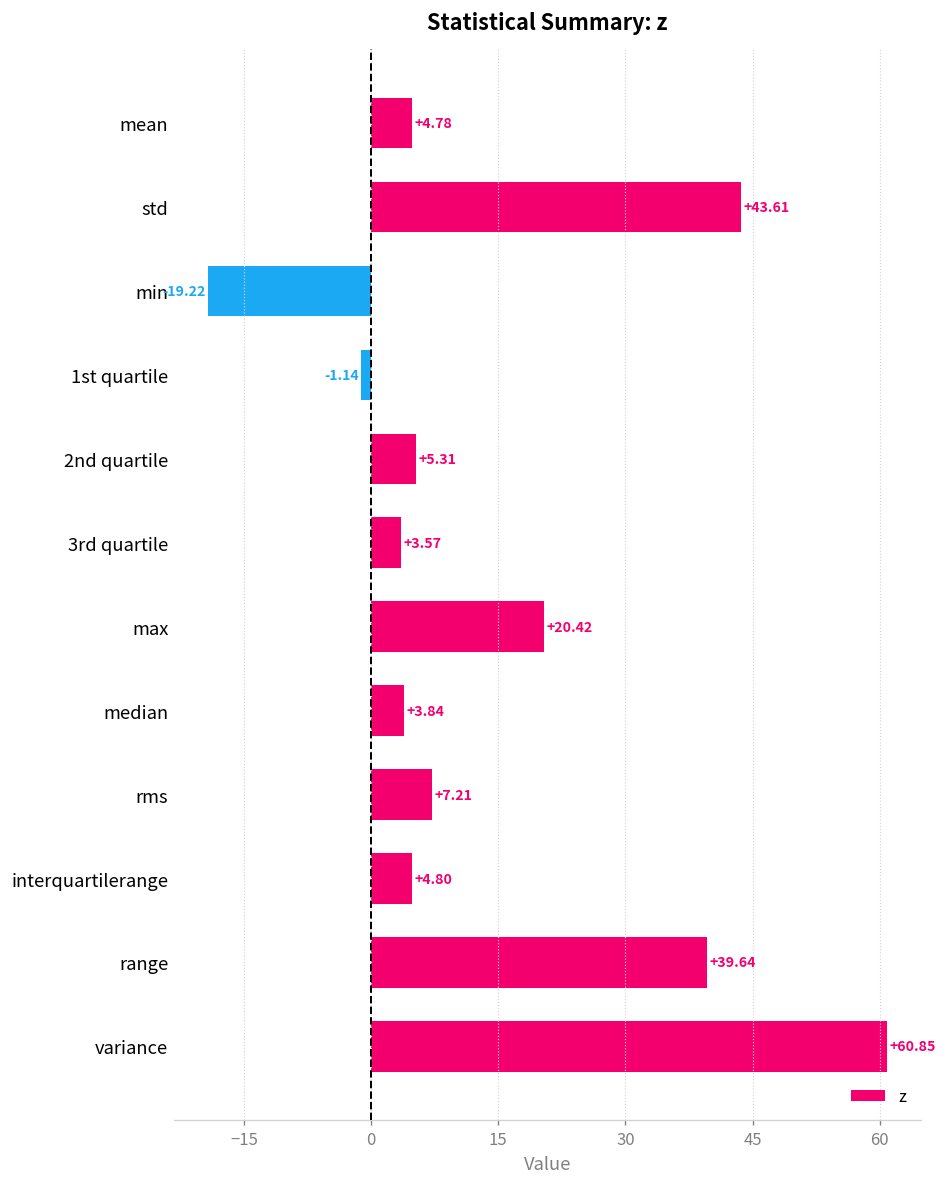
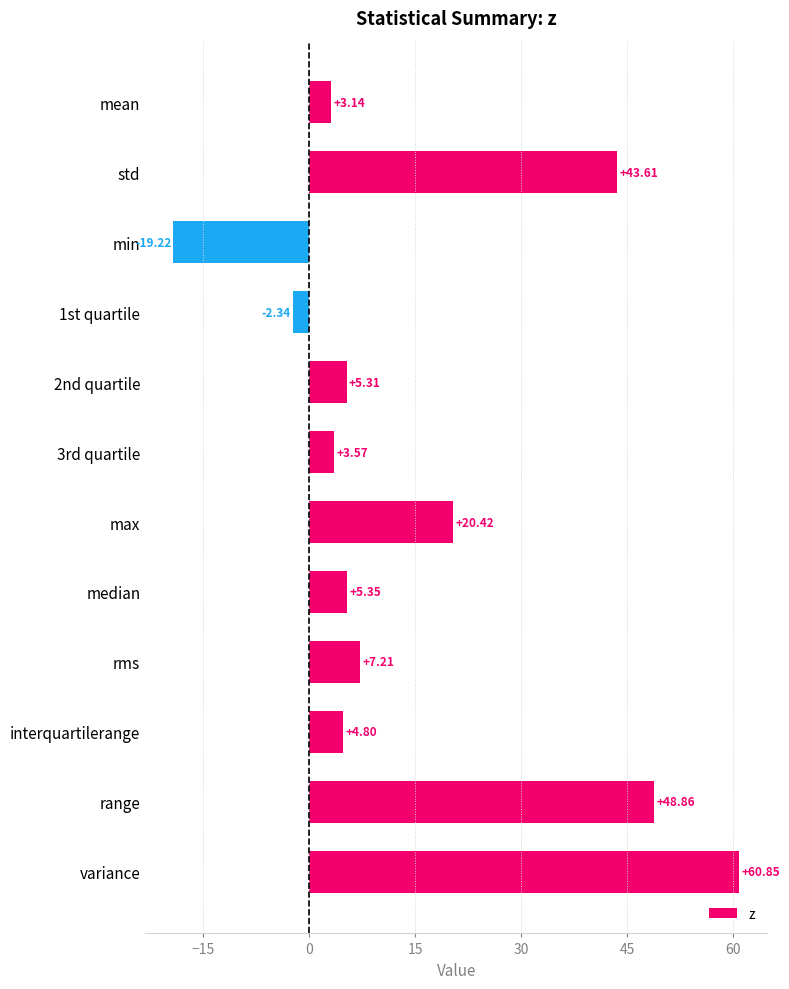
mean: +4.78 -> +3.14
1st quartile: -1.14 -> -2.34
median: +3.84 -> +5.35
range: +39.64 -> +48.86
